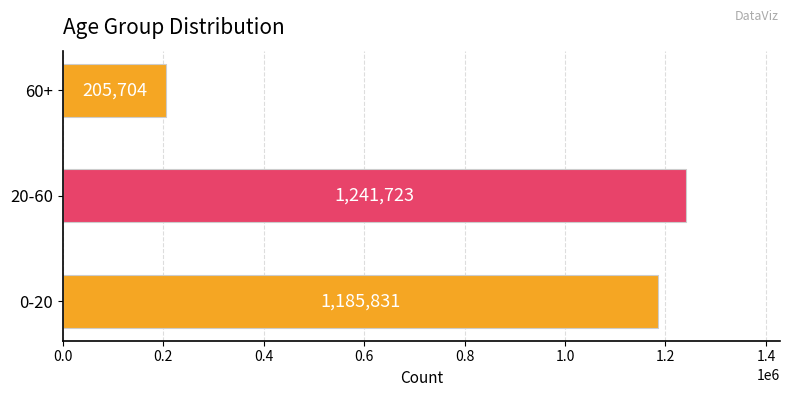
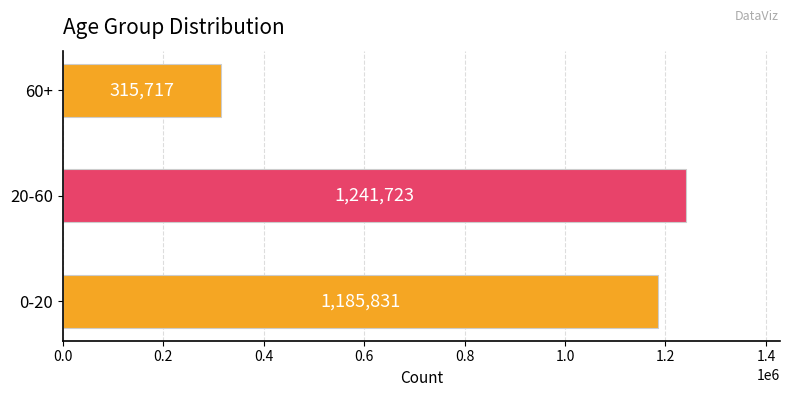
60+: 205,704 -> 315,717
